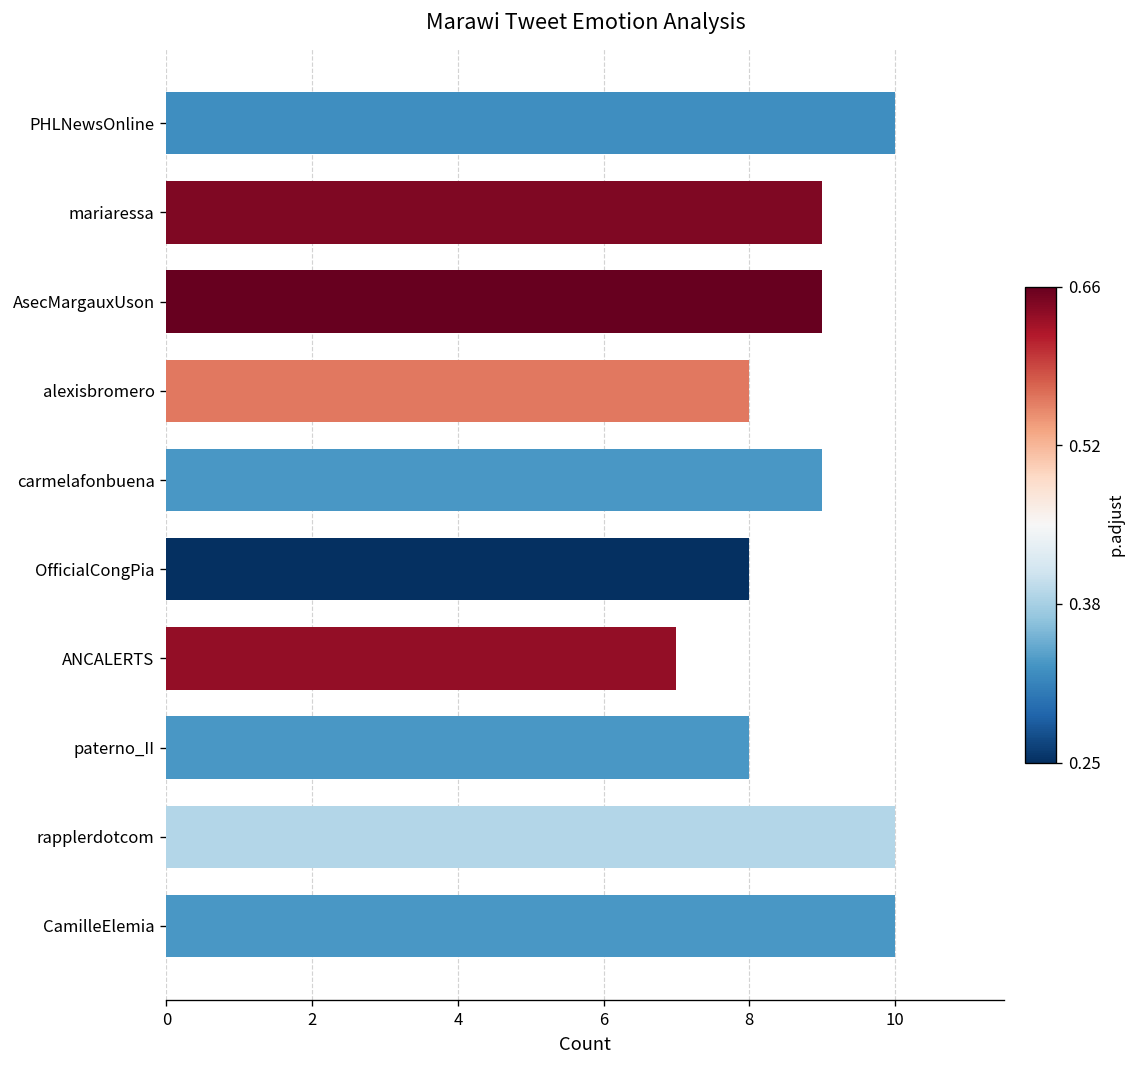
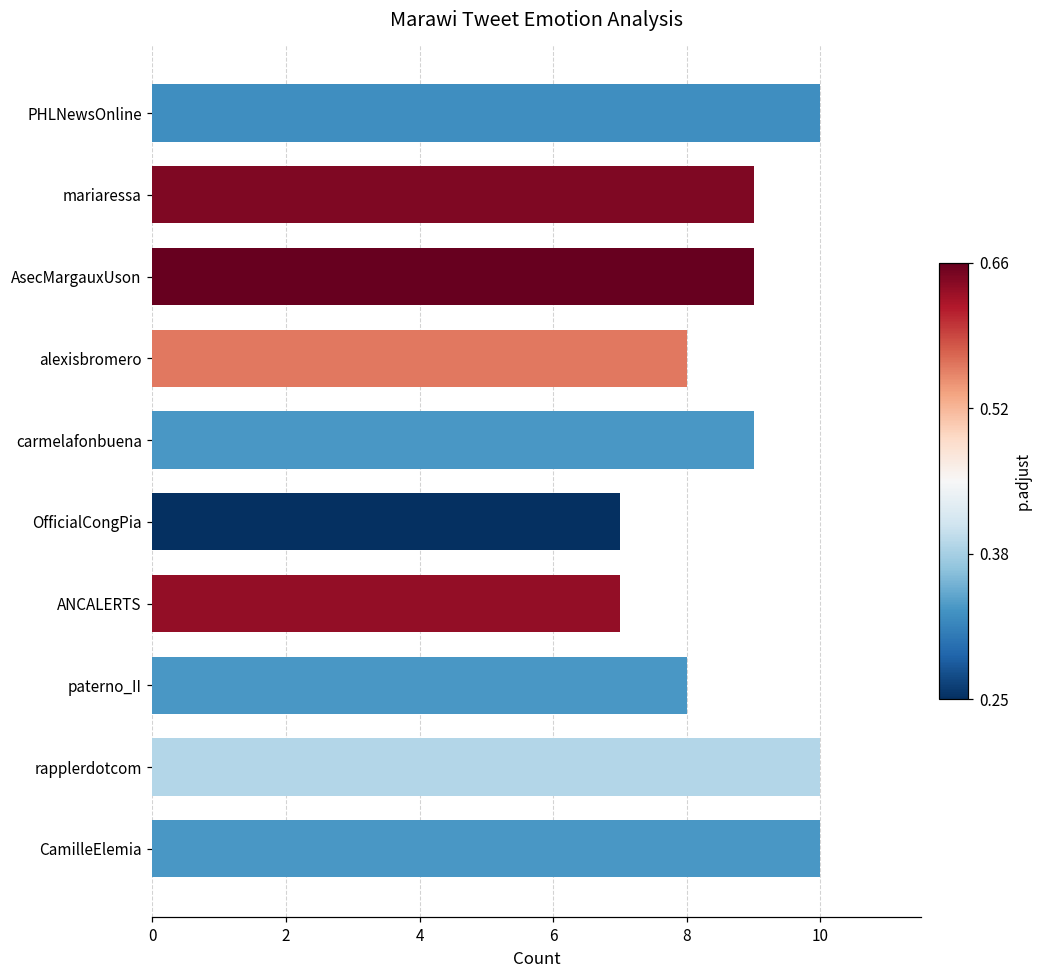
OfficialCongPia: 8 -> 7
